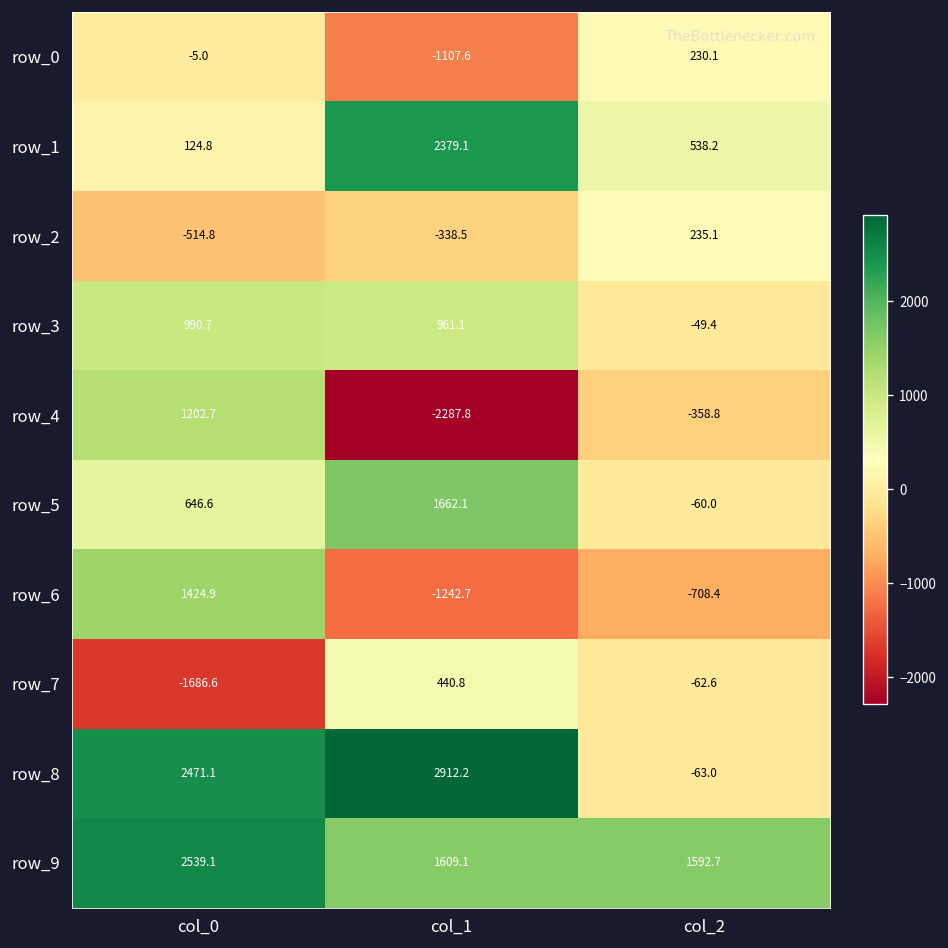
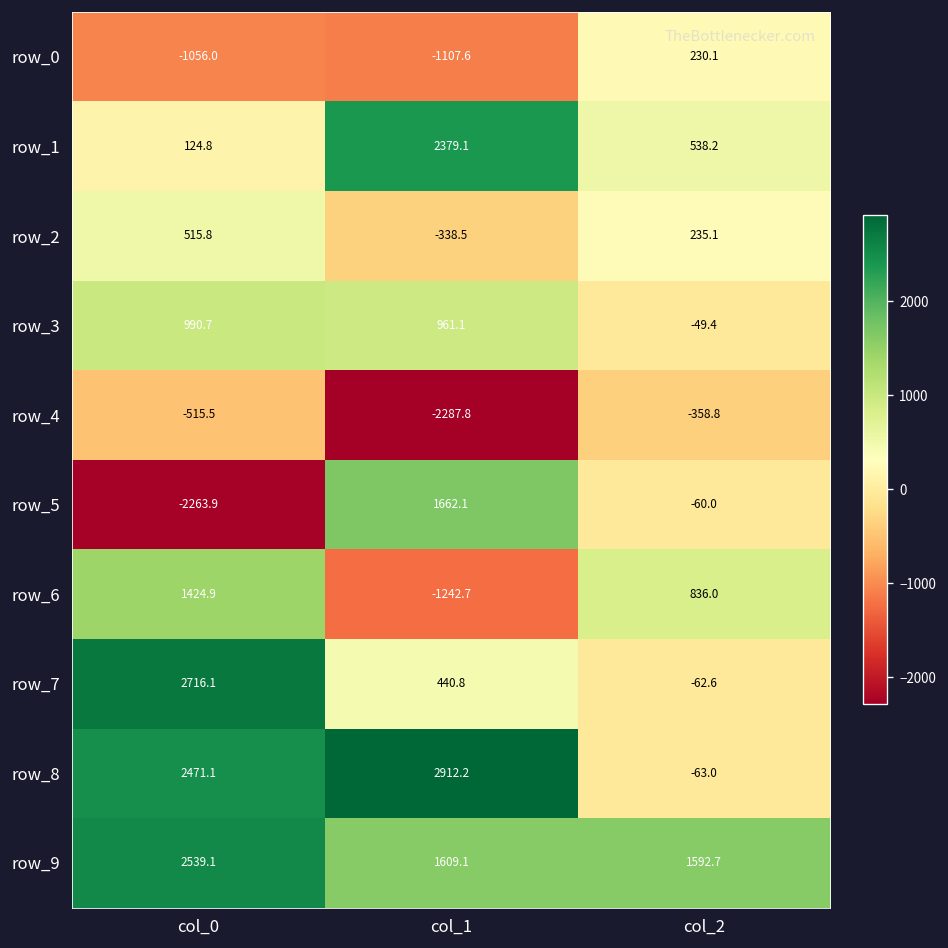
row_0, col_0: -5.0 -> -1056.0
row_2, col_0: -514.8 -> 515.8
row_4, col_0: 1202.7 -> -515.5
row_5, col_0: 646.6 -> -2263.9
row_6, col_2: -708.4 -> 836.0
row_7, col_0: -1686.6 -> 2716.1
